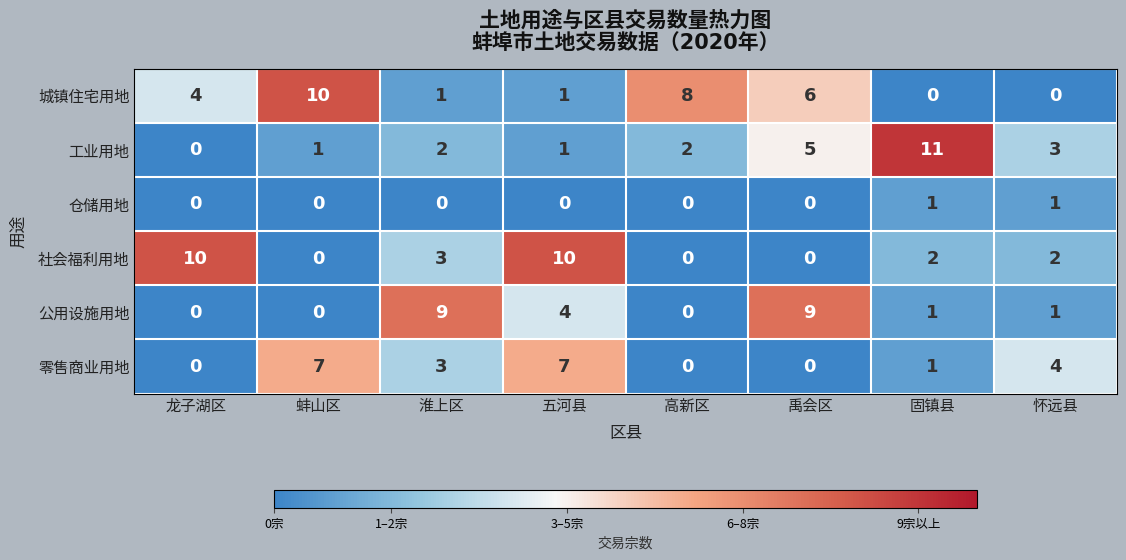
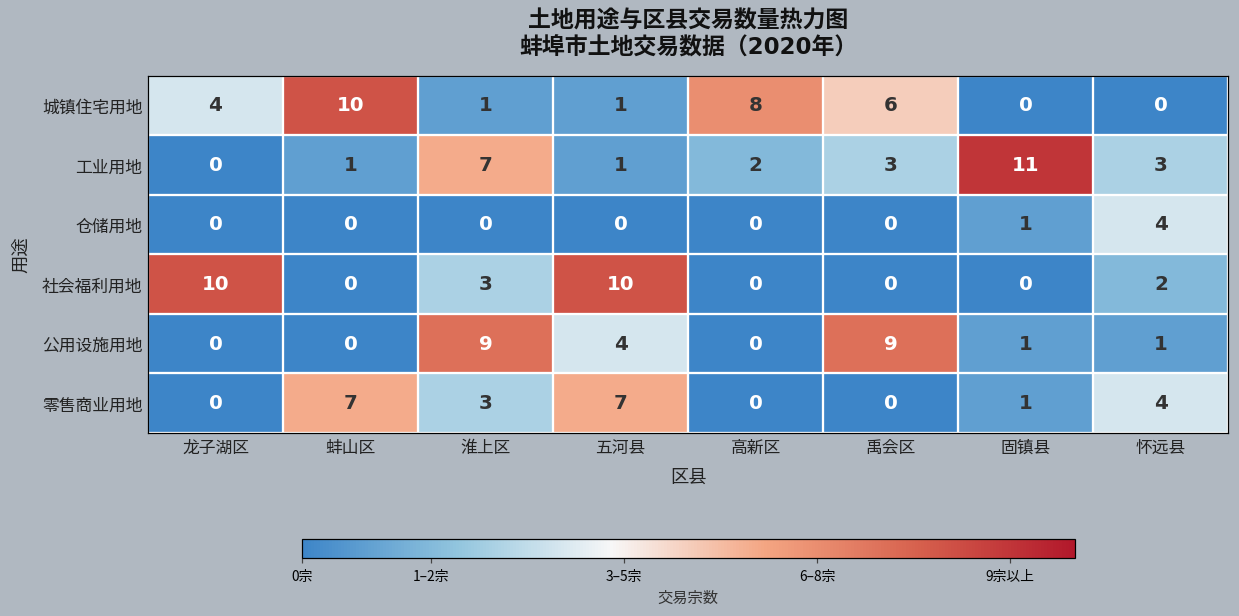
工业用地, 淮上区: 2 -> 7
工业用地, 禹会区: 5 -> 3
仓储用地, 怀远县: 1 -> 4
社会福利用地, 固镇县: 2 -> 0
